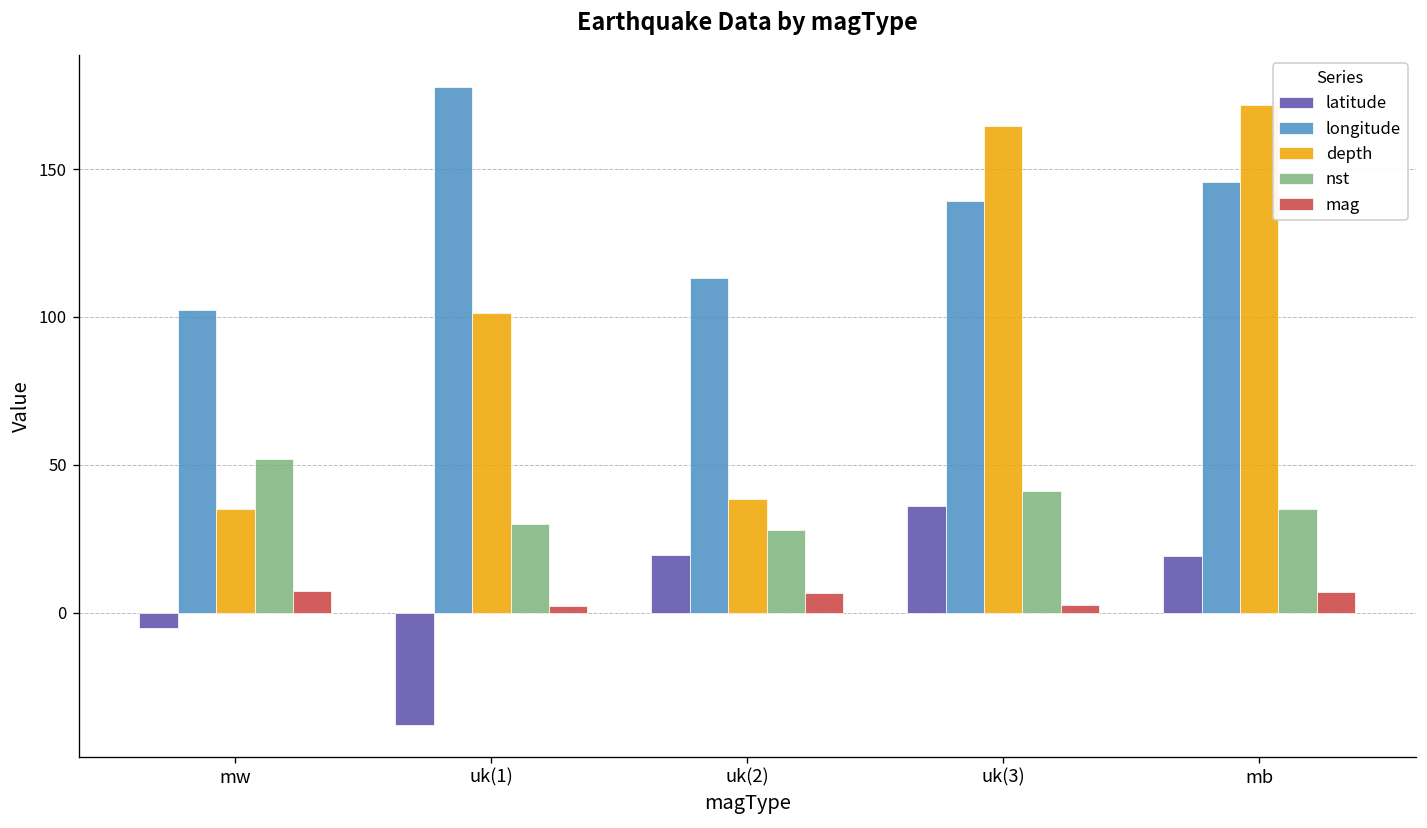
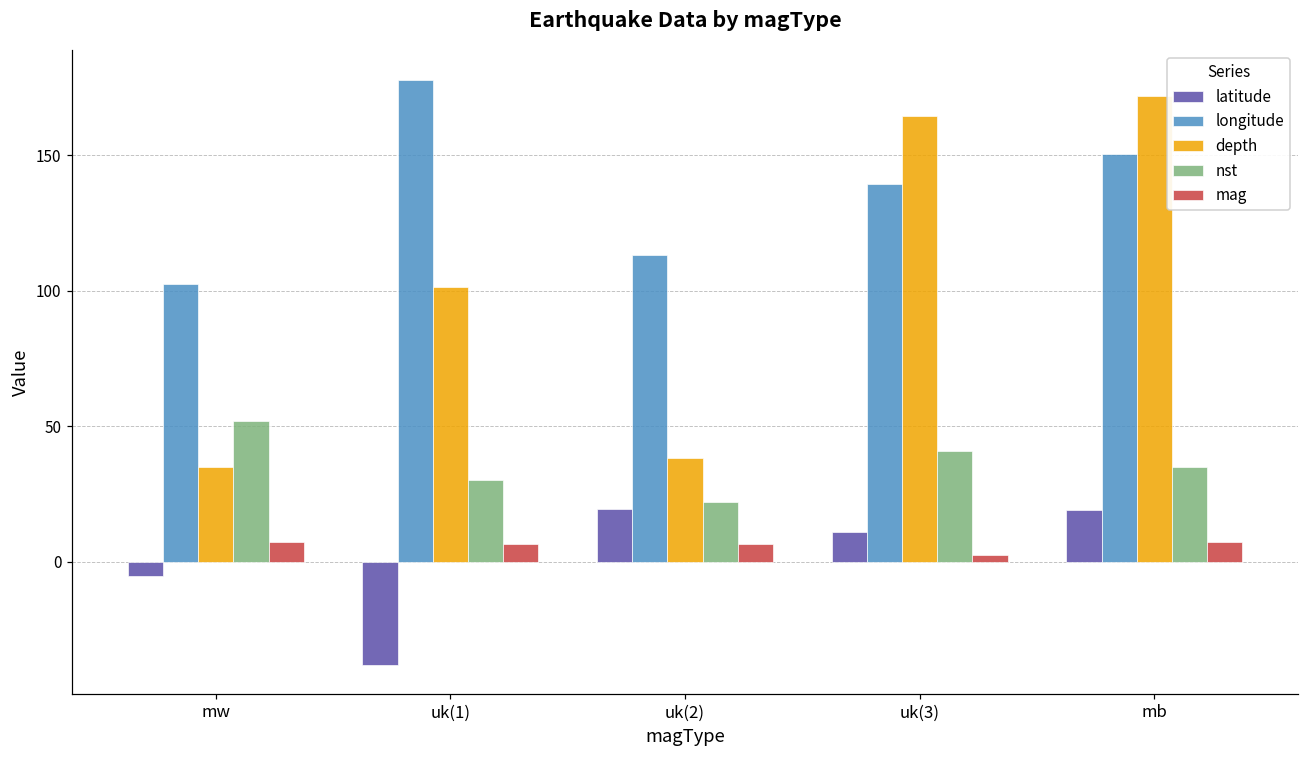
mag, uk(1): 2 -> 7
nst, uk(2): 28 -> 22
latitude, uk(3): 36 -> 11
longitude, mb: 145 -> 150
